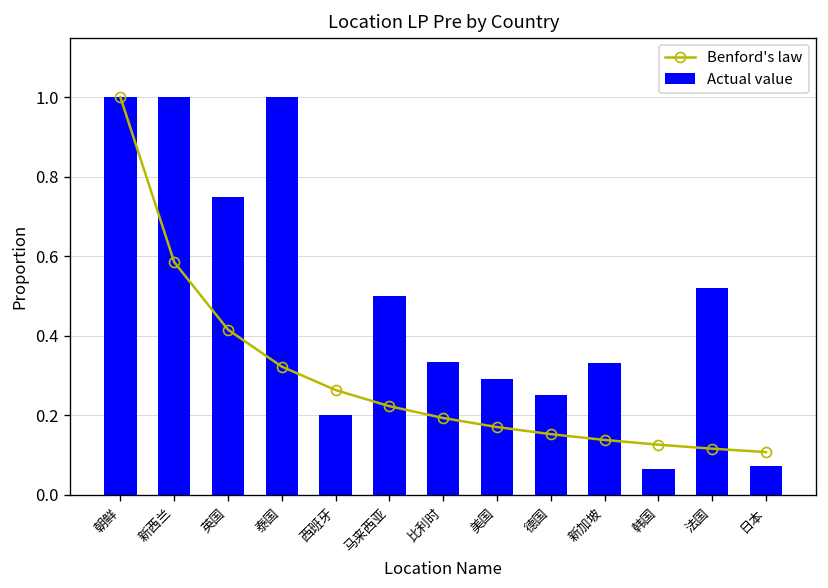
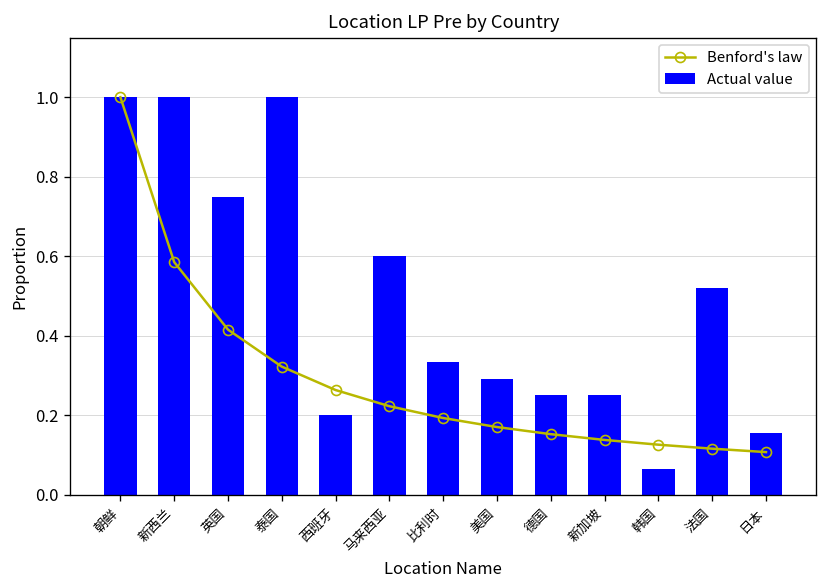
Actual value, 马来西亚: 0.5 -> 0.6
Actual value, 新加坡: 0.33 -> 0.25
Actual value, 日本: 0.07 -> 0.16
